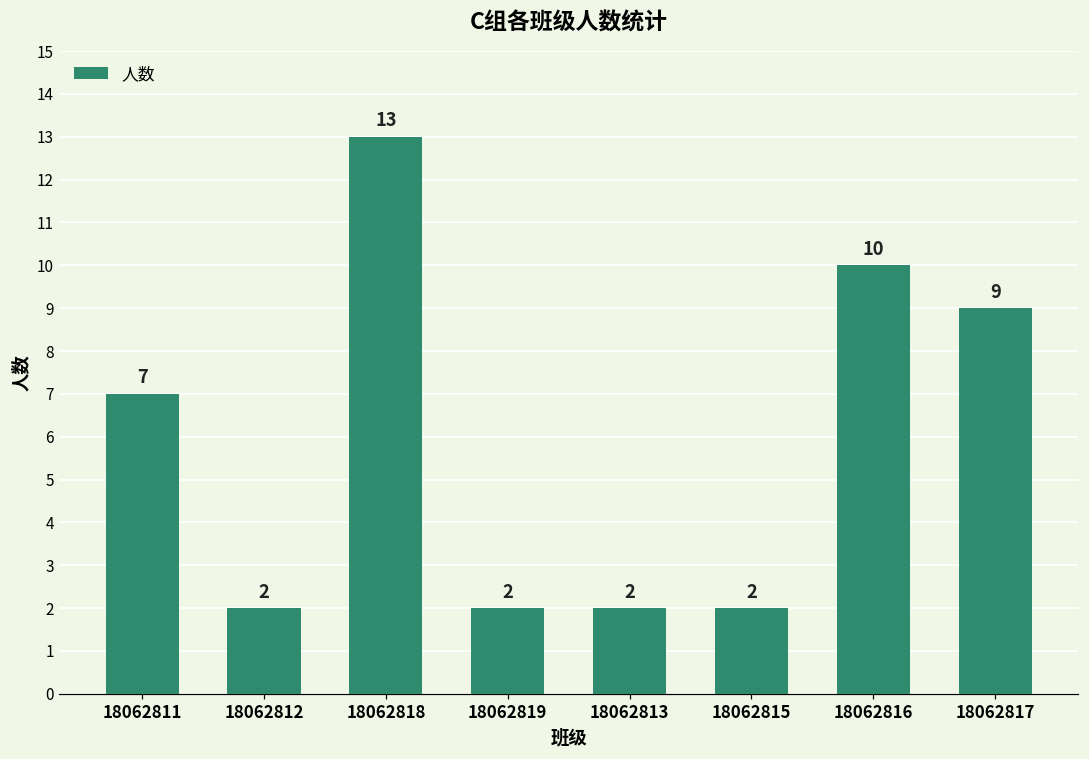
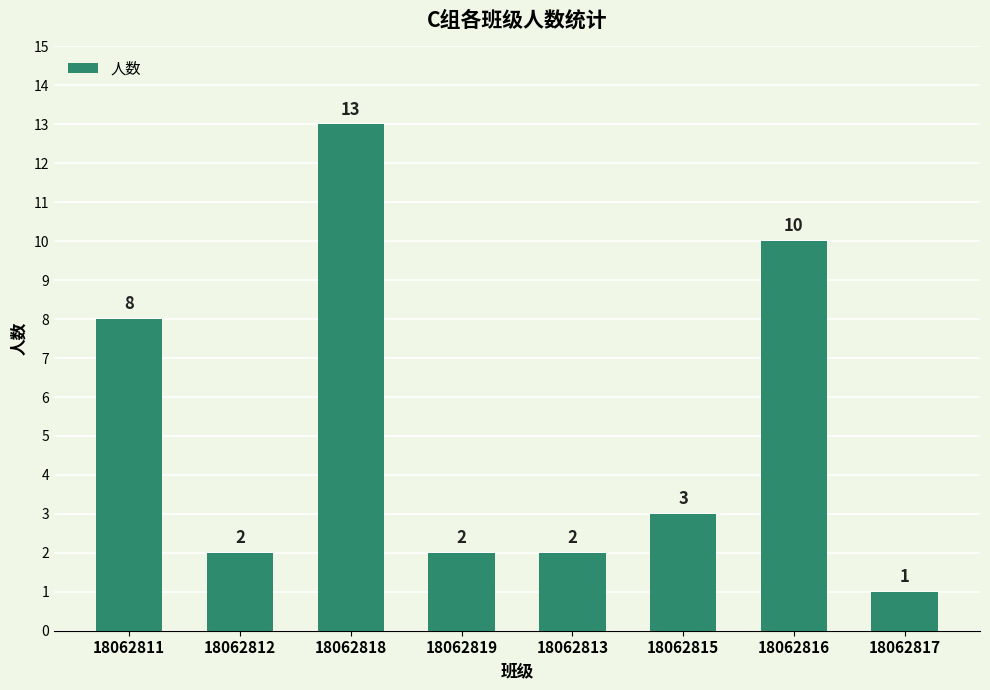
18062811: 7 -> 8
18062815: 2 -> 3
18062817: 9 -> 1
